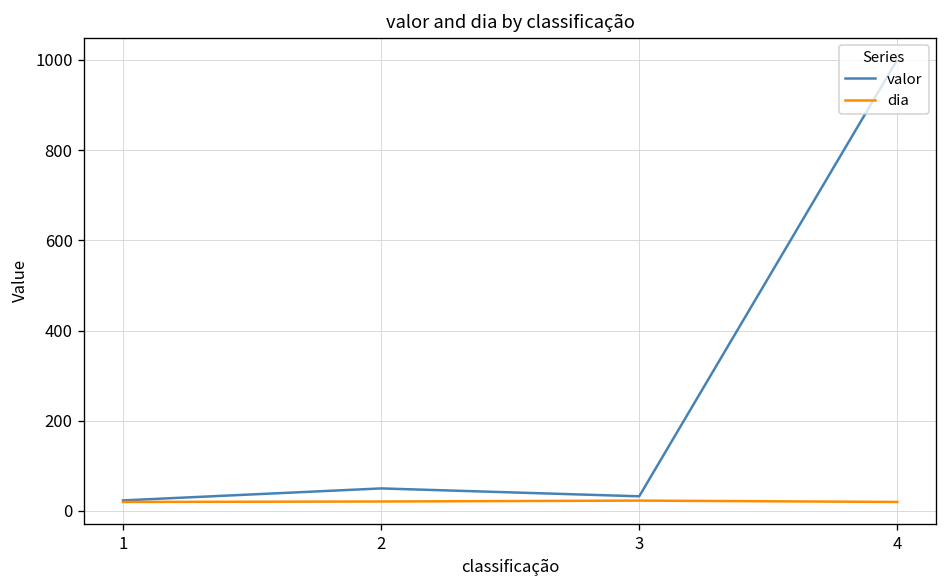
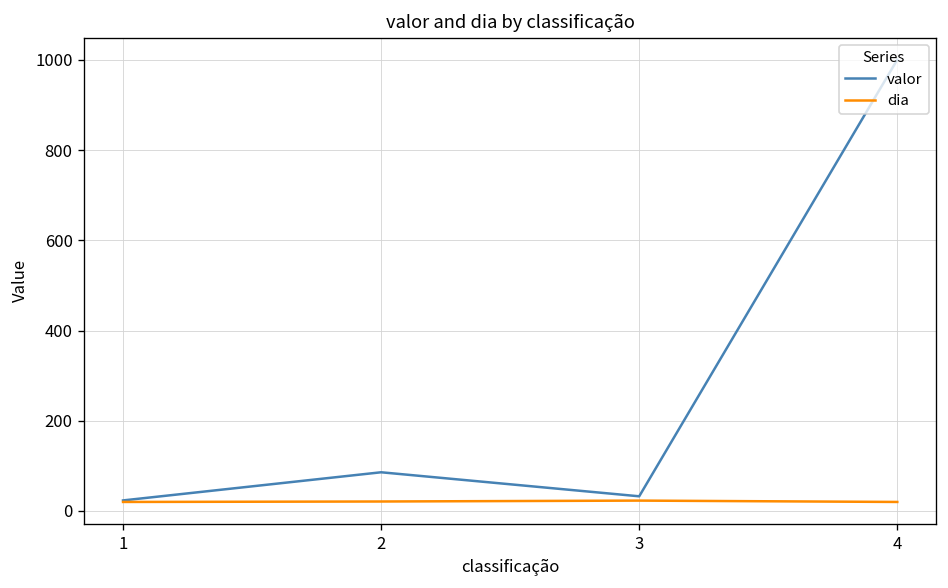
valor, 2: 50 -> 90
